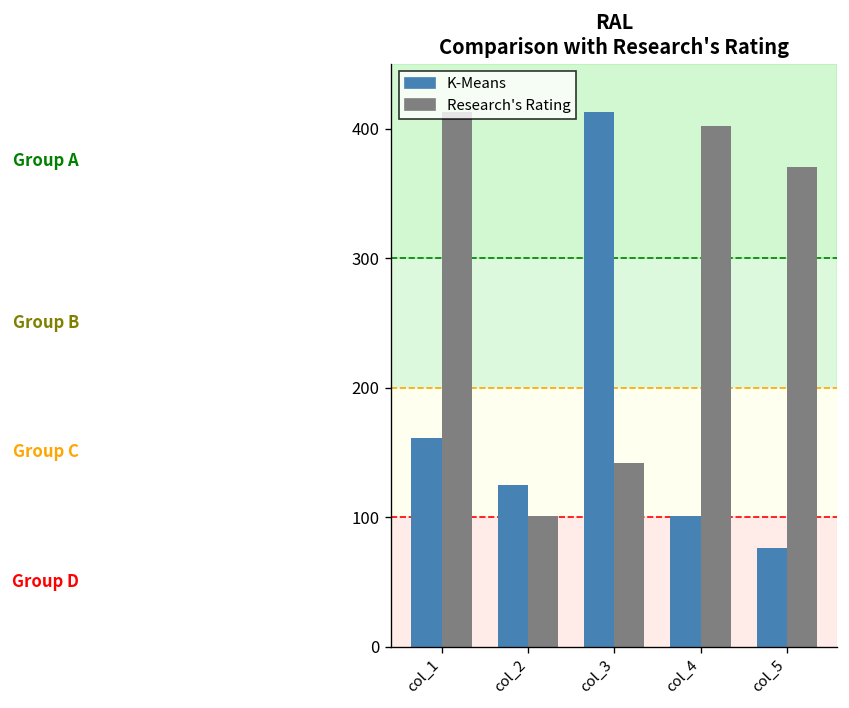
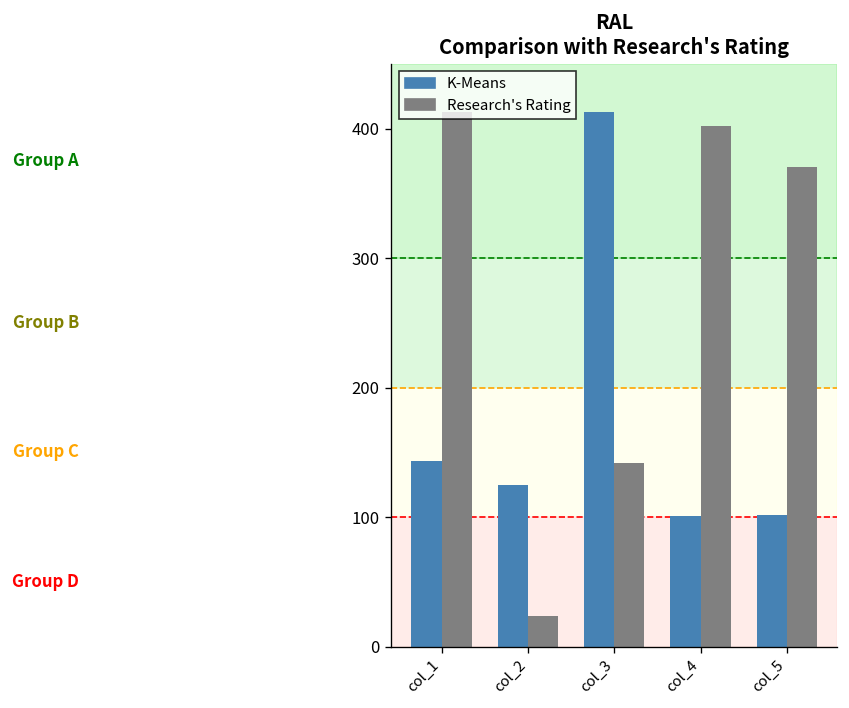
K-Means, col_1: 161 -> 143
Research's Rating, col_2: 101 -> 24
K-Means, col_5: 76 -> 102
